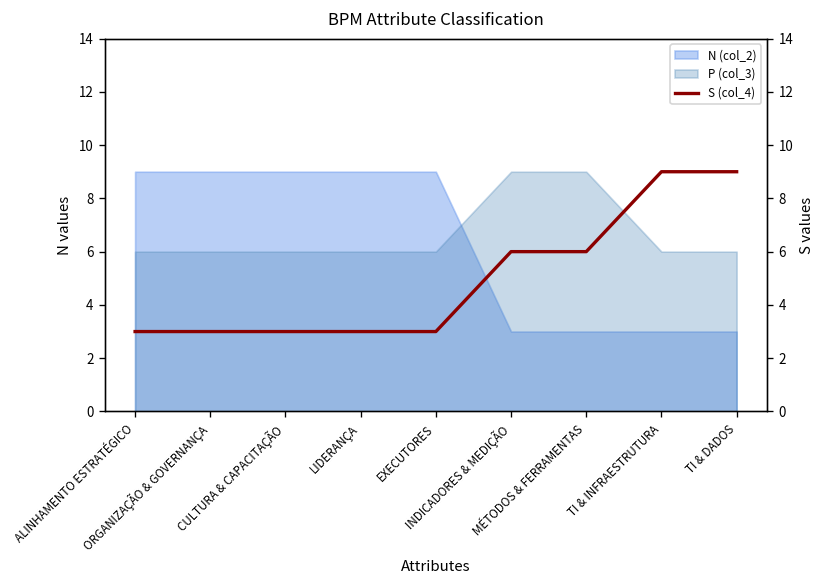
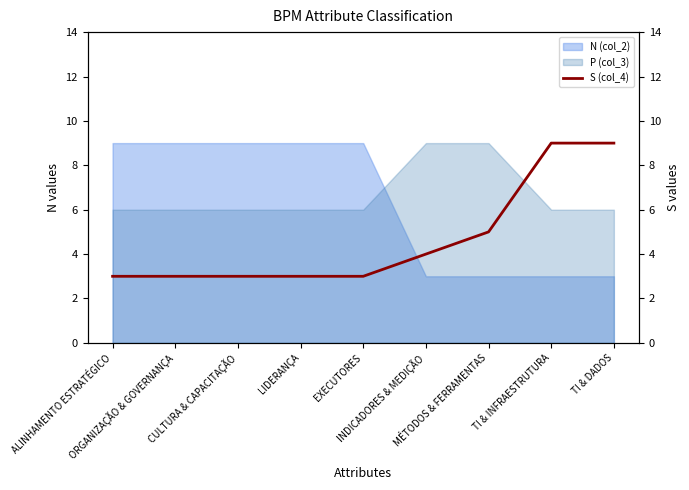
S (col_4), INDICADORES & MEDIÇÃO: 6 -> 4
S (col_4), MÉTODOS & FERRAMENTAS: 6 -> 5
